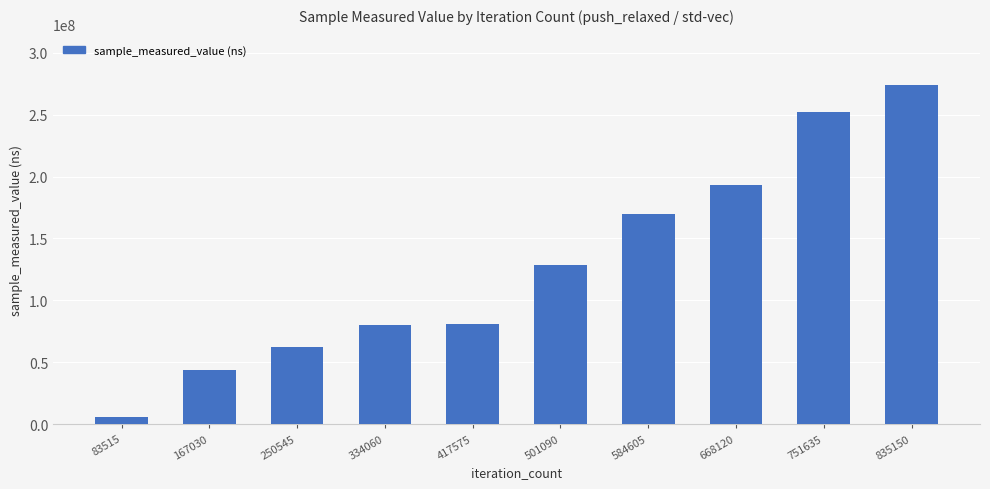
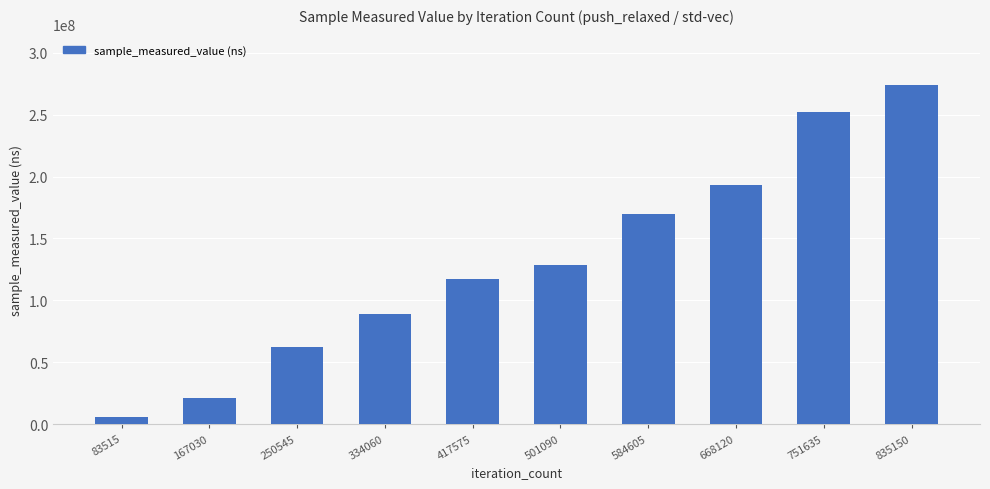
167030: 44000000 -> 21000000
334060: 80000000 -> 89000000
417575: 81000000 -> 117000000
